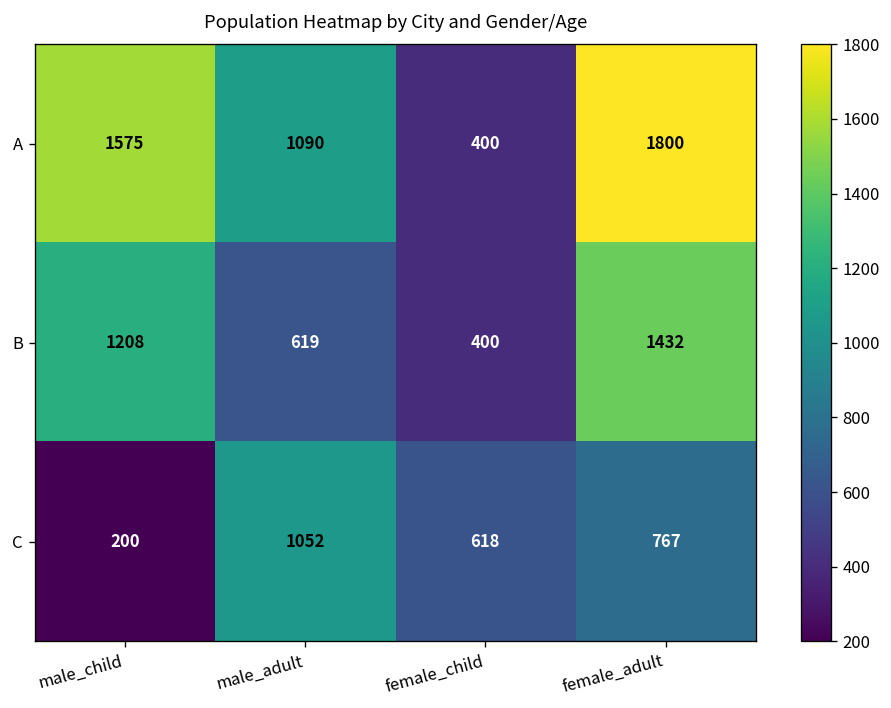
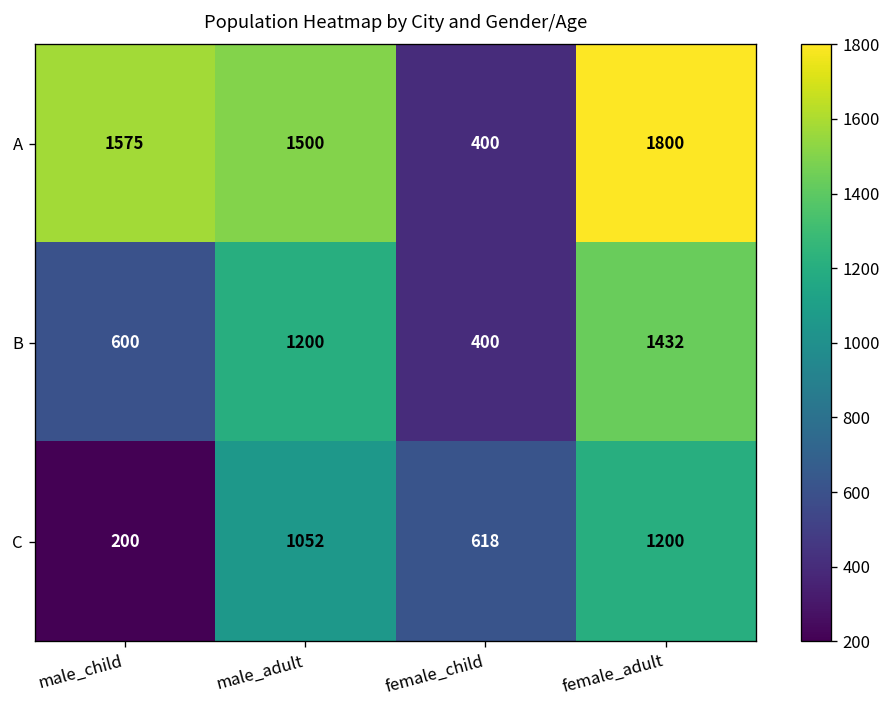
A, male_adult: 1090 -> 1500
B, male_child: 1208 -> 600
B, male_adult: 619 -> 1200
C, female_adult: 767 -> 1200
